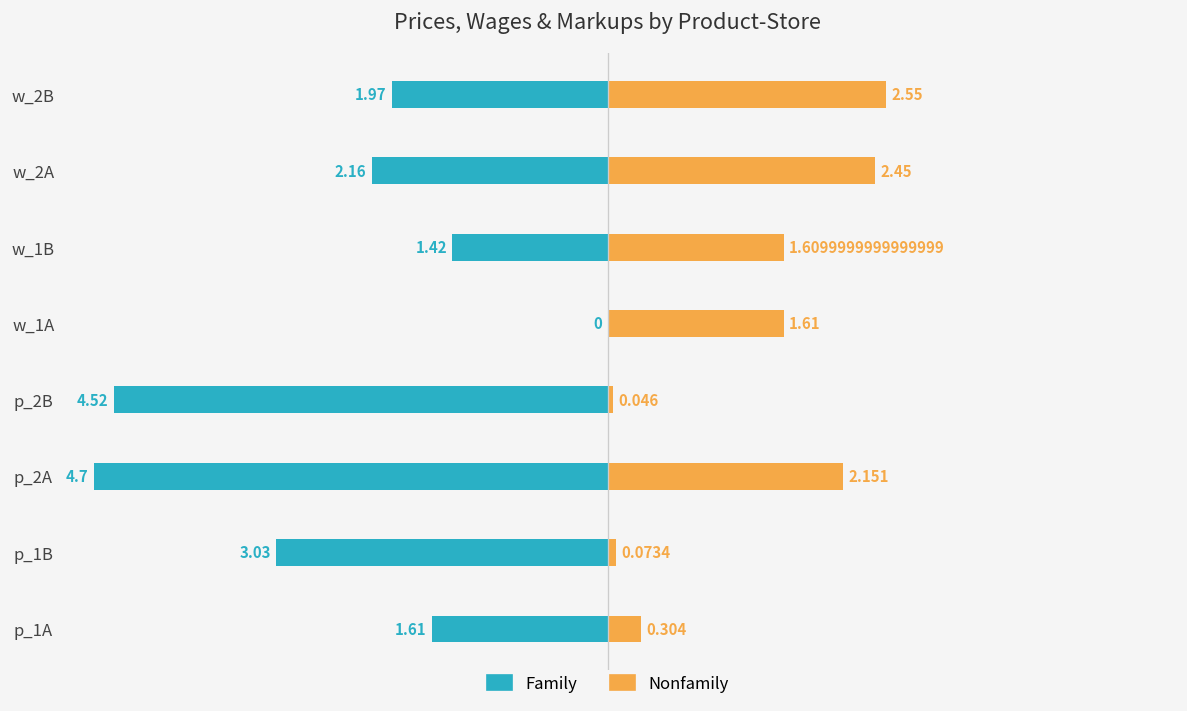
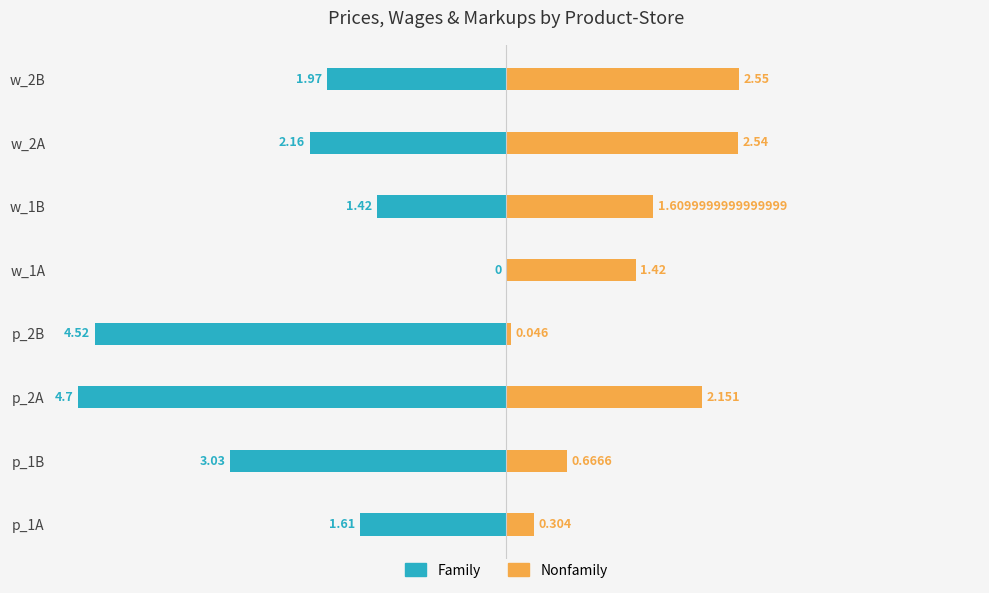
Nonfamily, w_2A: 2.45 -> 2.54
Nonfamily, w_1A: 1.61 -> 1.42
Nonfamily, p_1B: 0.0734 -> 0.6666
